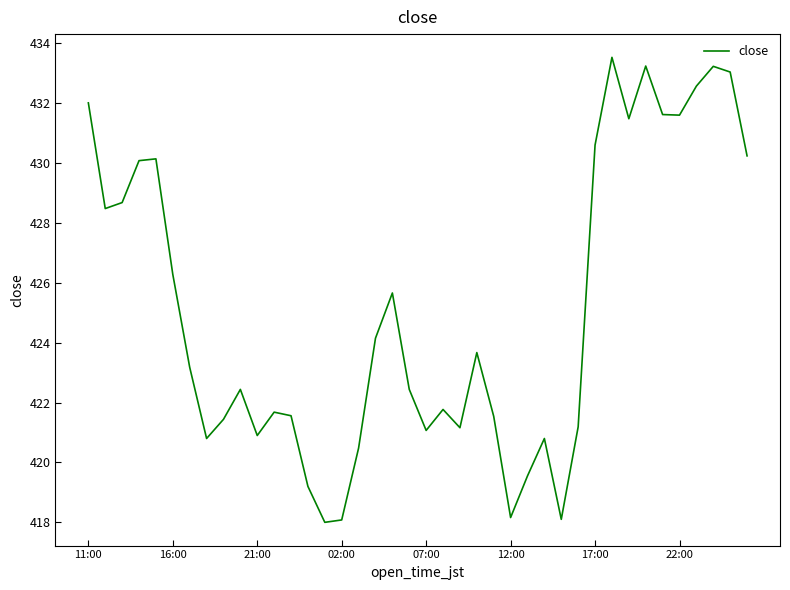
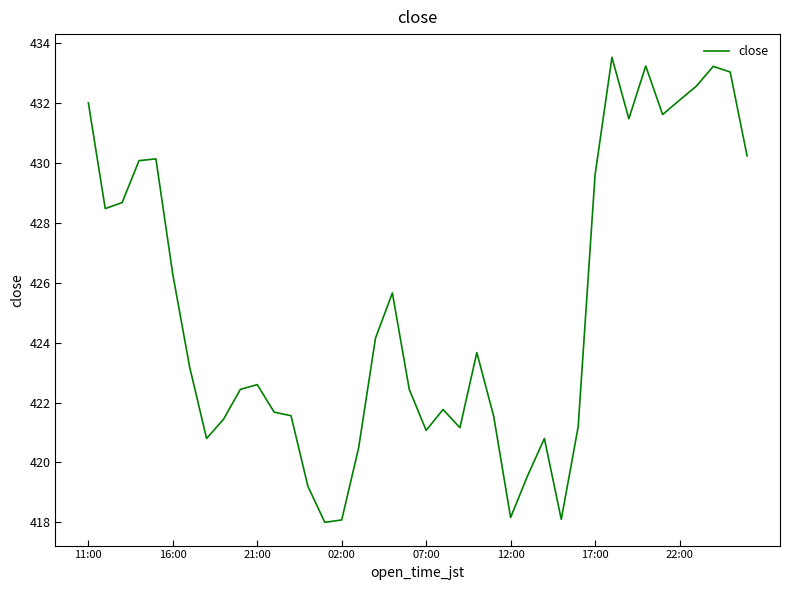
21:00: 420.9 -> 422.6
17:00: 430.6 -> 429.6
22:00: 431.6 -> 432.1
